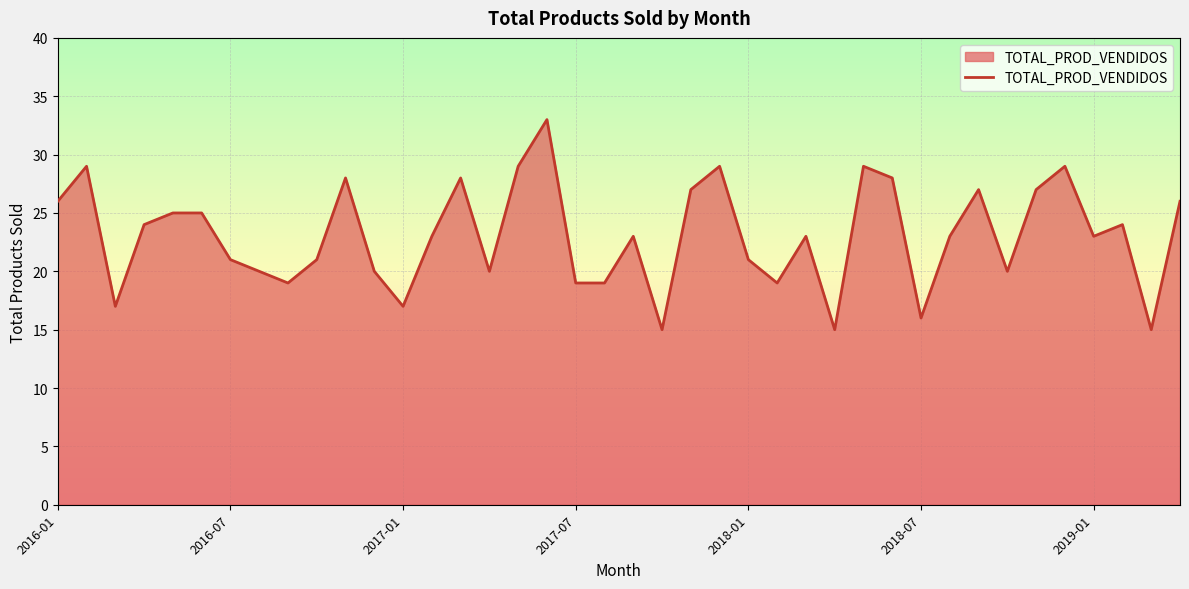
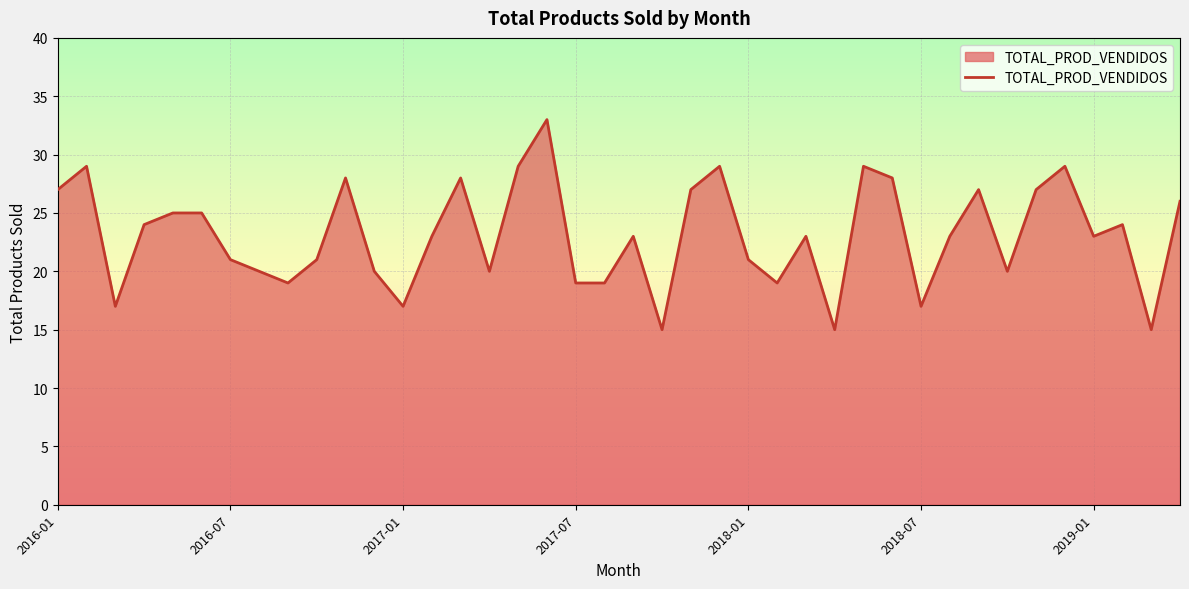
2016-01: 26 -> 27
2018-07: 16 -> 17
